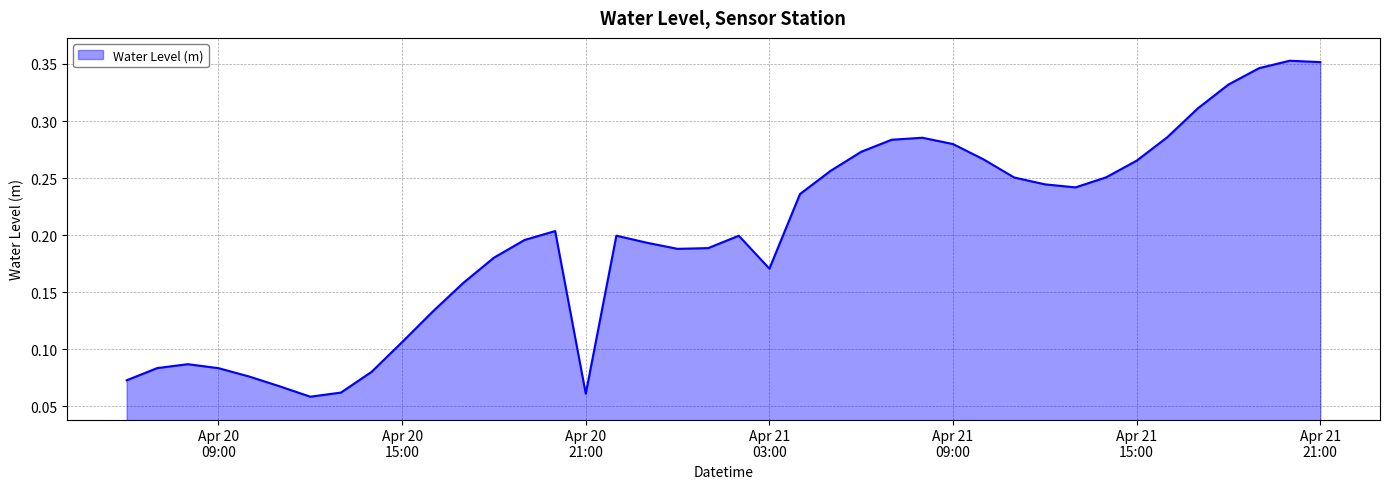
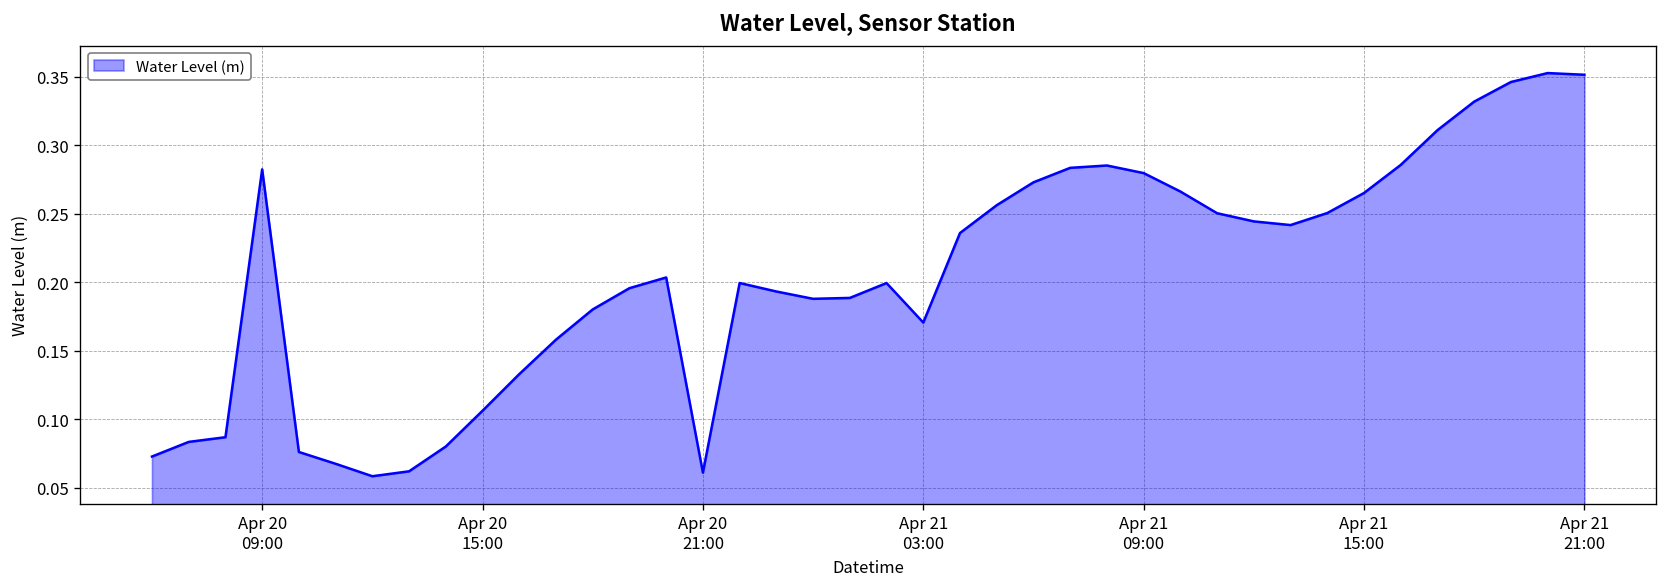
Apr 20 09:00: 0.084 -> 0.283
